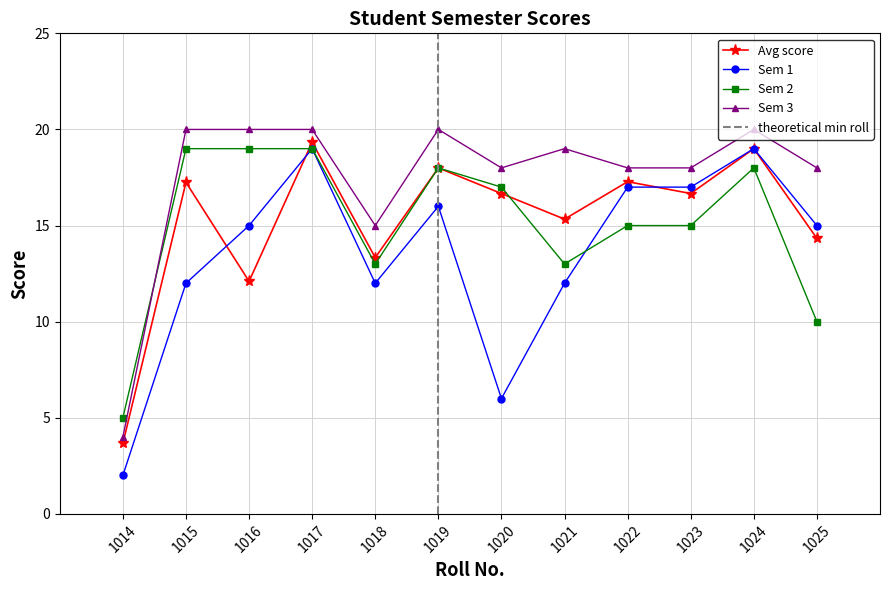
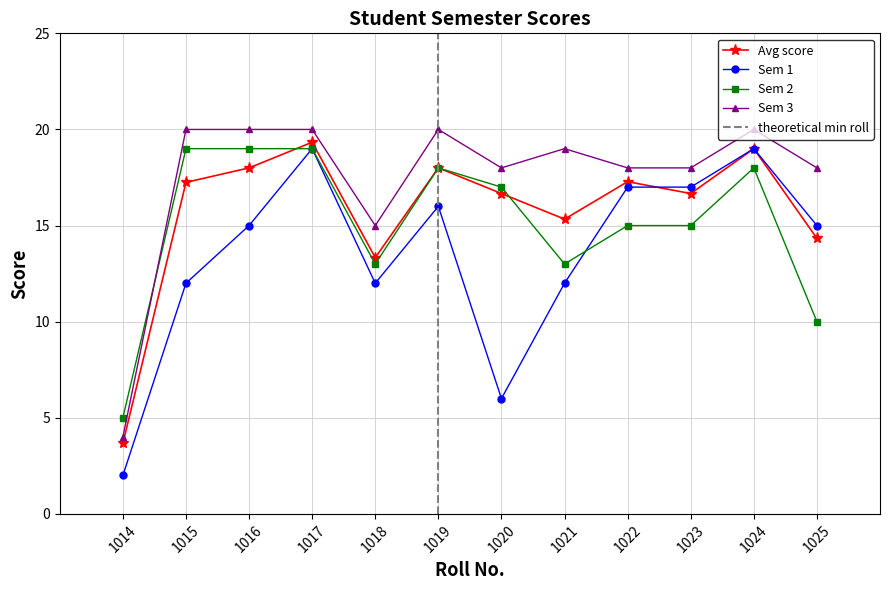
Avg score, 1016: 12.1 -> 18.0
